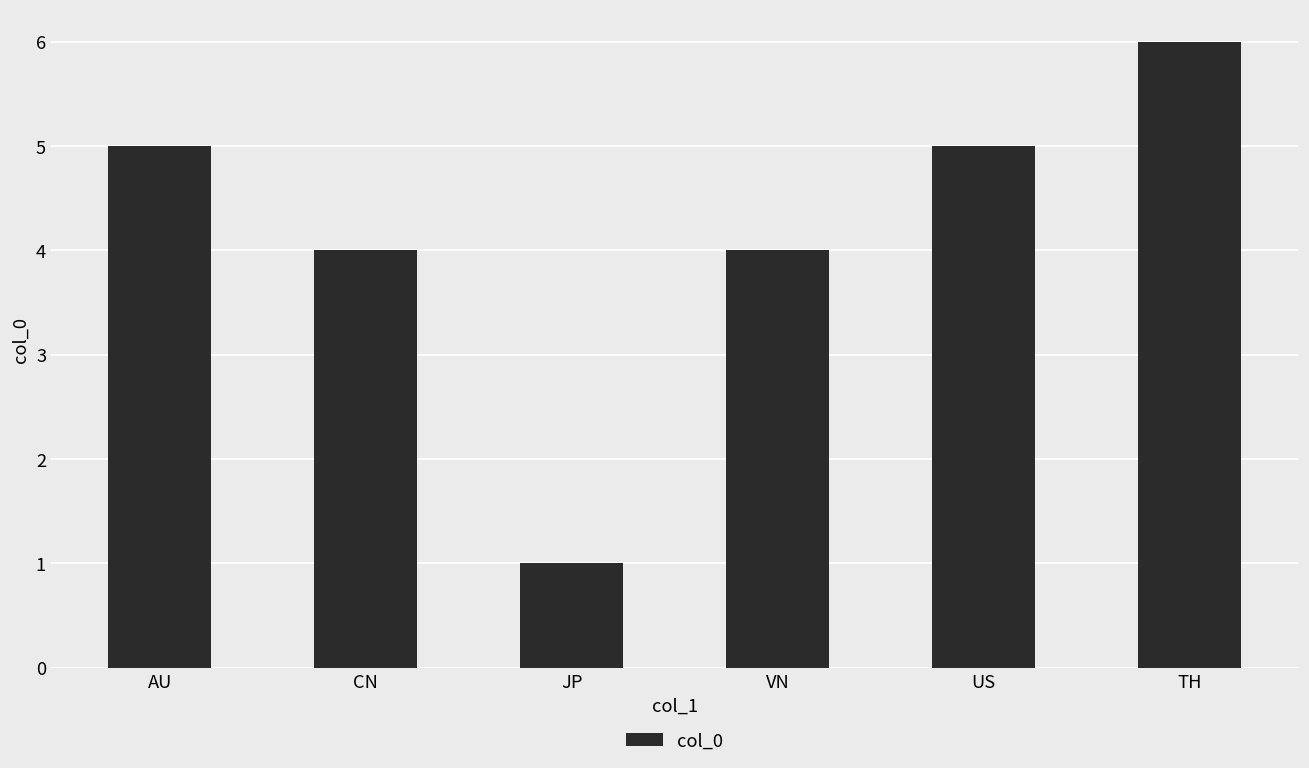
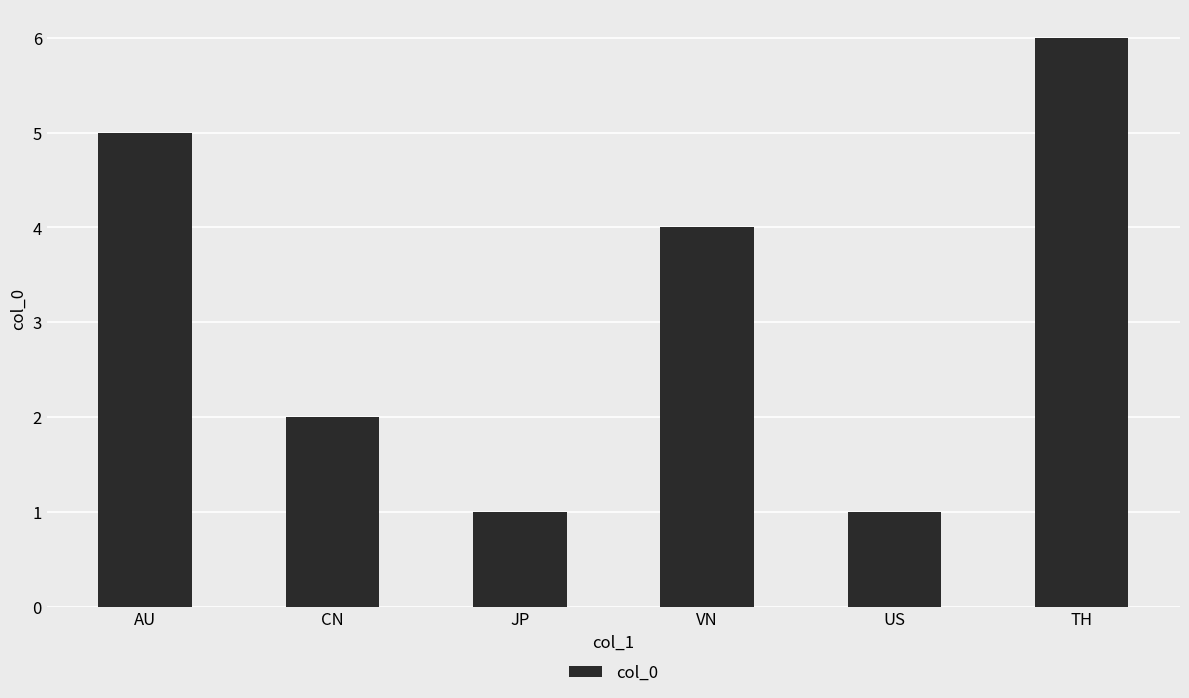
CN: 4 -> 2
US: 5 -> 1
